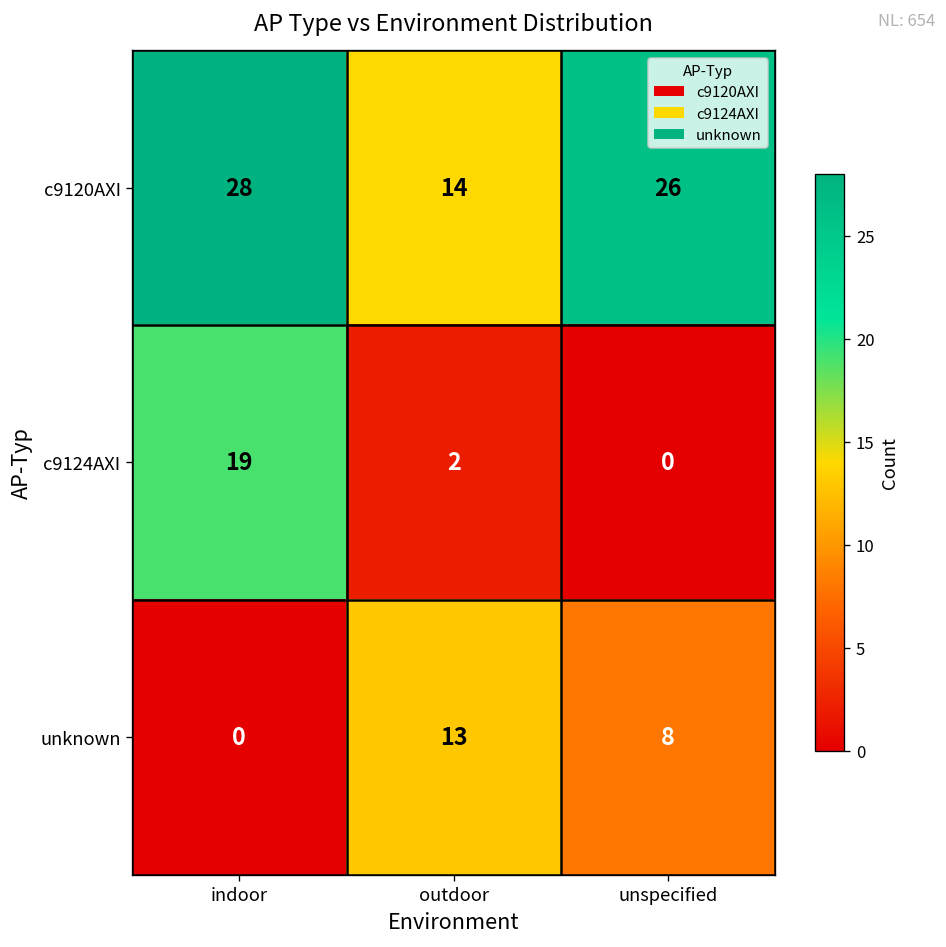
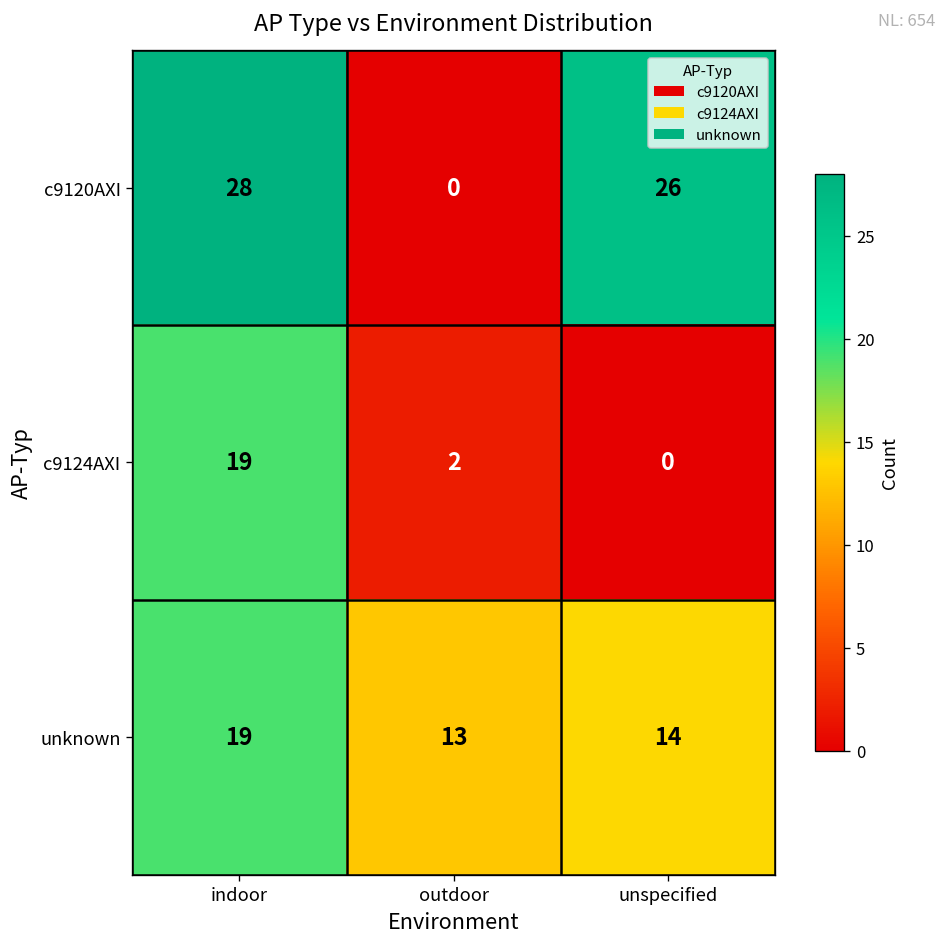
c9120AXI, outdoor: 14 -> 0
unknown, indoor: 0 -> 19
unknown, unspecified: 8 -> 14
